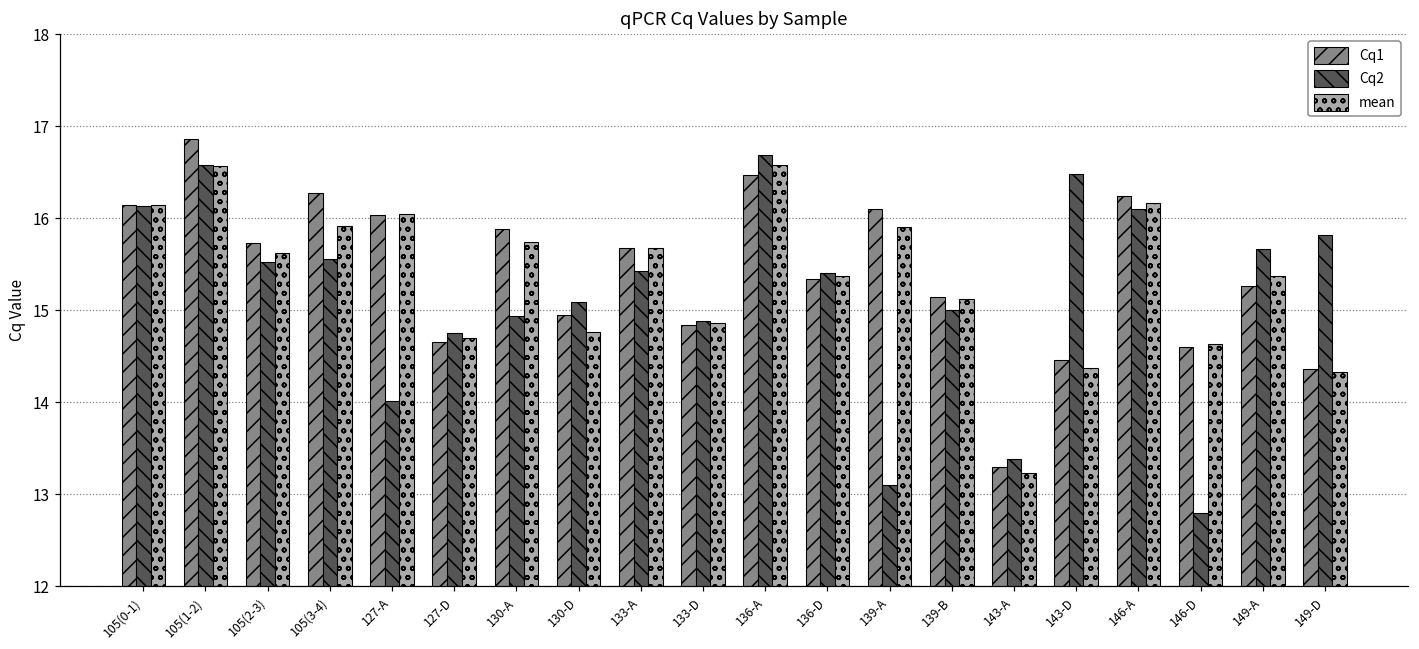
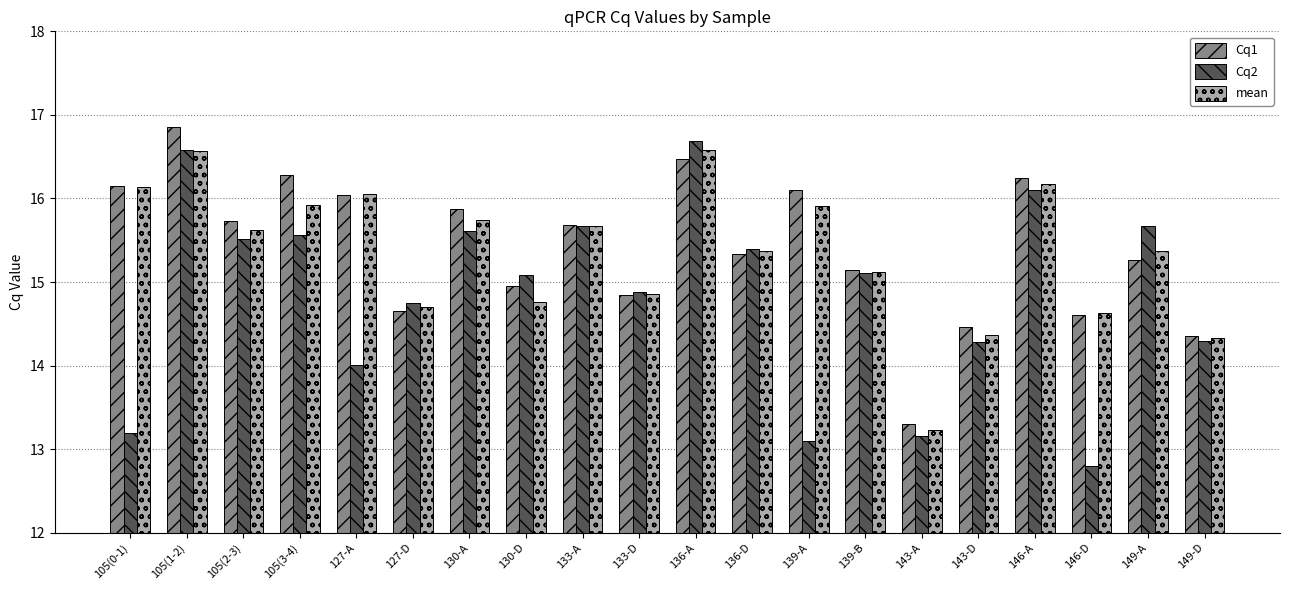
Cq2, 105(0-1): 16.1 -> 13.2
Cq2, 130-A: 14.9 -> 15.6
Cq2, 133-A: 15.4 -> 15.7
Cq2, 139-B: 15.0 -> 15.1
Cq2, 143-A: 13.4 -> 13.2
Cq2, 143-D: 16.5 -> 14.3
Cq2, 149-D: 15.8 -> 14.3
